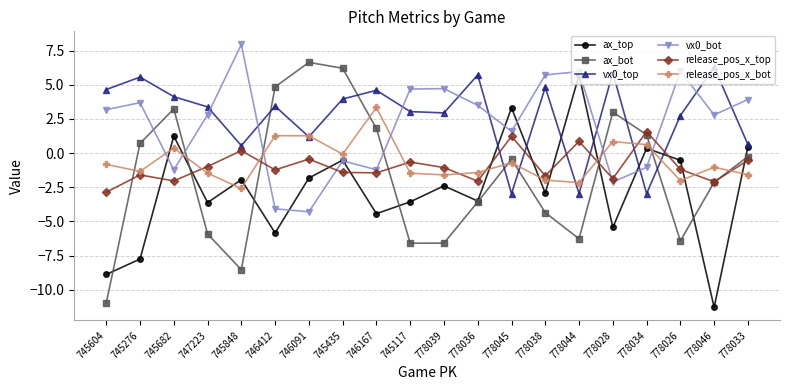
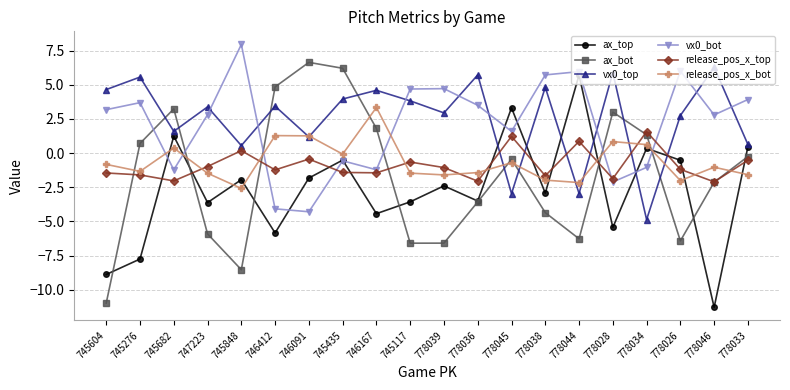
release_pos_x_top, 745604: -2.9 -> -1.5
vx0_top, 745682: 4.1 -> 1.6
vx0_top, 745117: 3.0 -> 3.8
vx0_top, 778034: -3.0 -> -4.9
